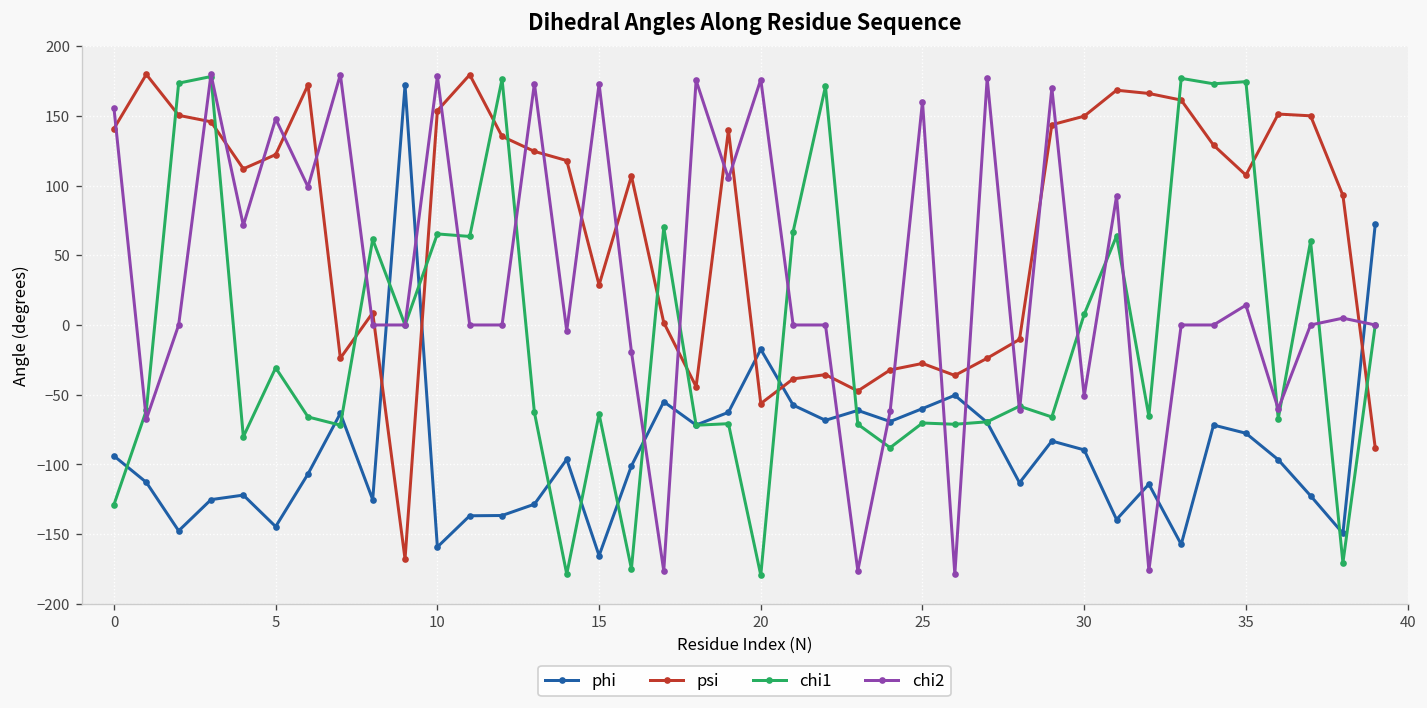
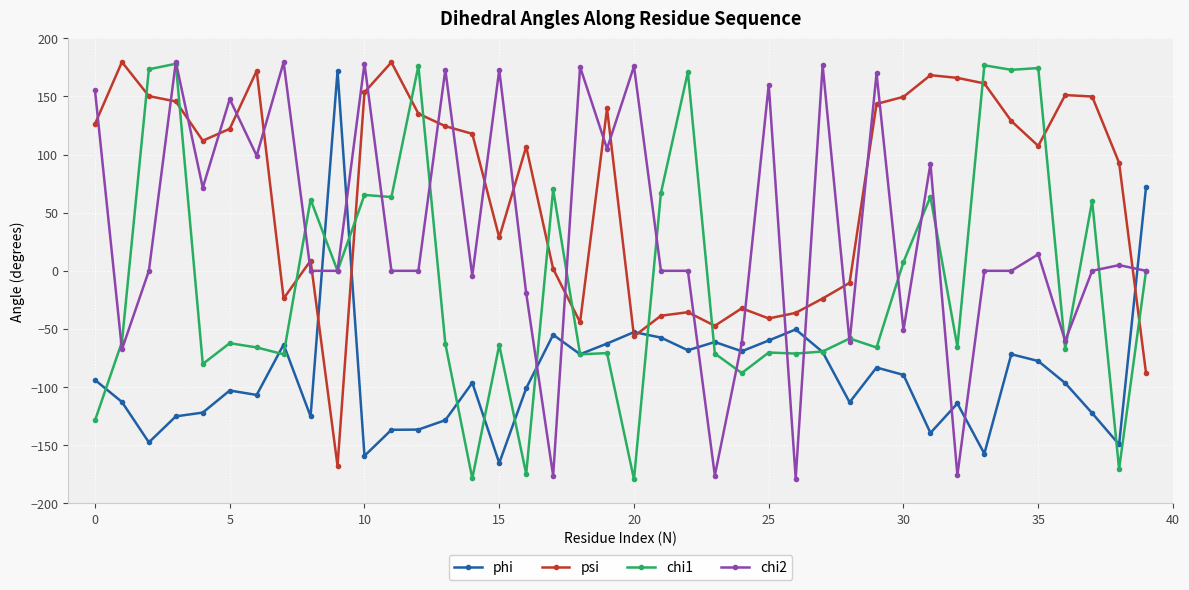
psi, 0: 141 -> 126
phi, 5: -145 -> -103
chi1, 5: -31 -> -62
phi, 20: -17 -> -53
psi, 25: -28 -> -41
